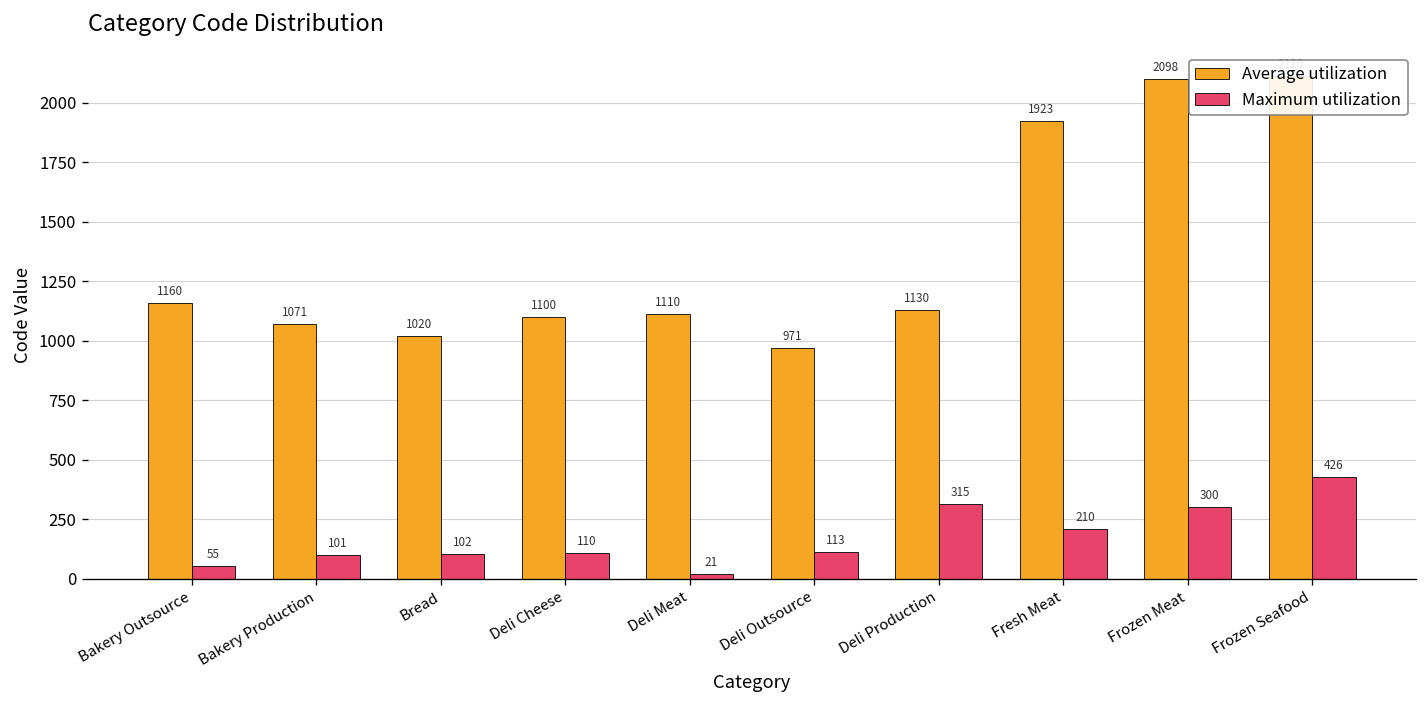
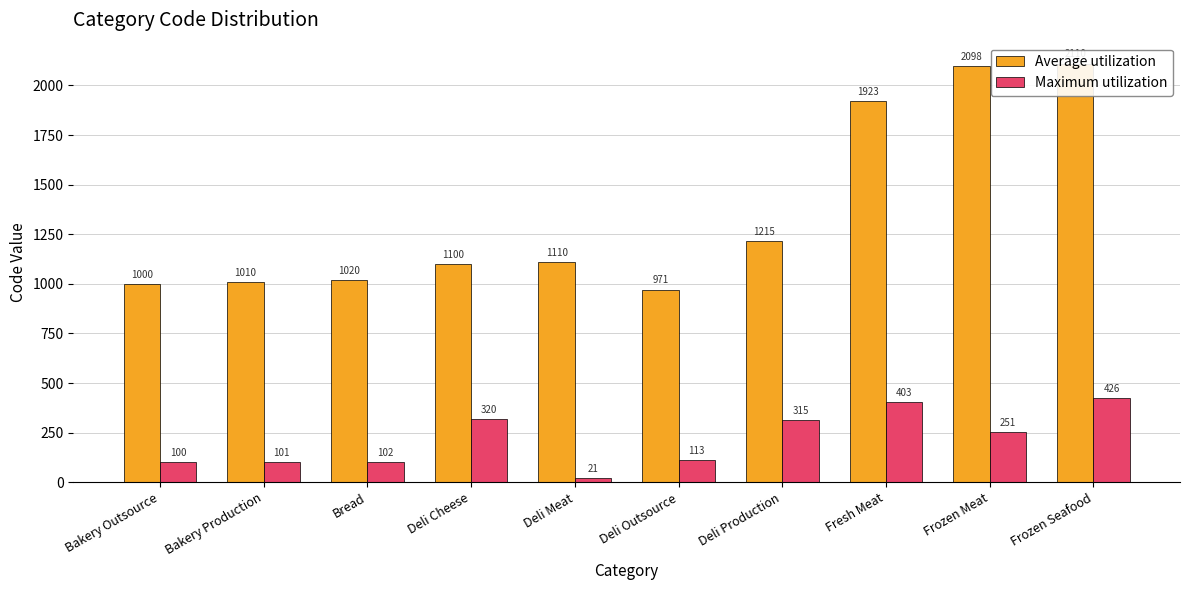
Average utilization, Bakery Outsource: 1160 -> 1000
Maximum utilization, Bakery Outsource: 55 -> 100
Average utilization, Bakery Production: 1071 -> 1010
Maximum utilization, Deli Cheese: 110 -> 320
Average utilization, Deli Production: 1130 -> 1215
Maximum utilization, Fresh Meat: 210 -> 403
Maximum utilization, Frozen Meat: 300 -> 251
